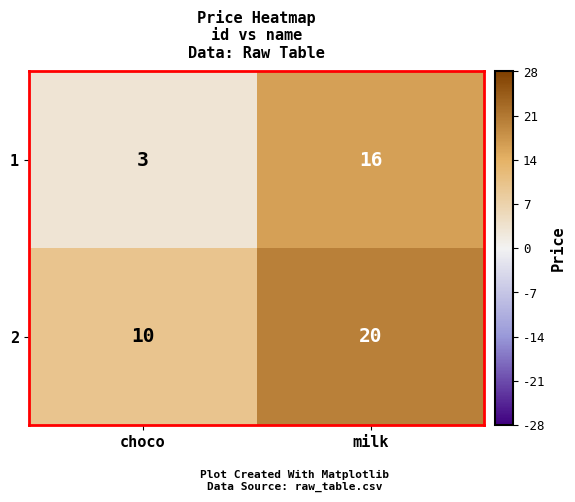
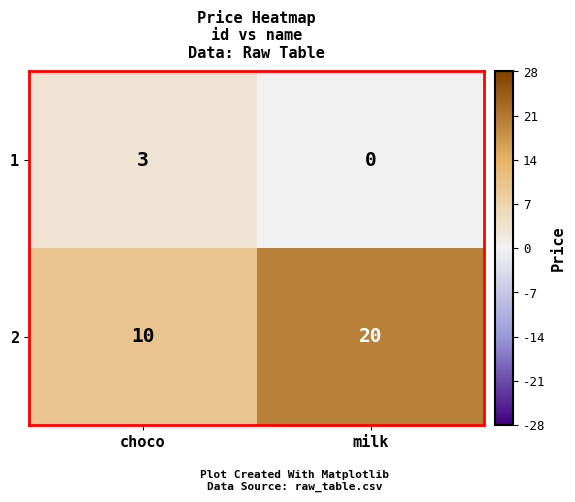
1, milk: 16 -> 0
